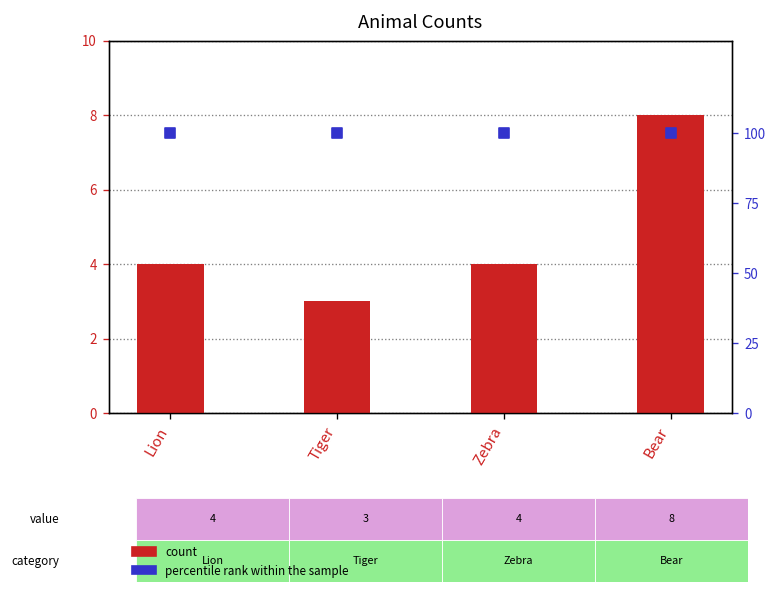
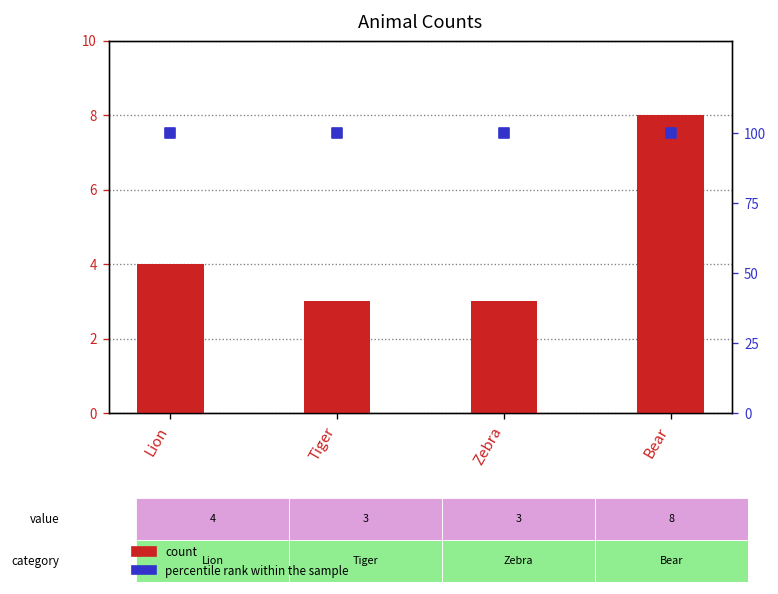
count, Zebra: 4 -> 3
